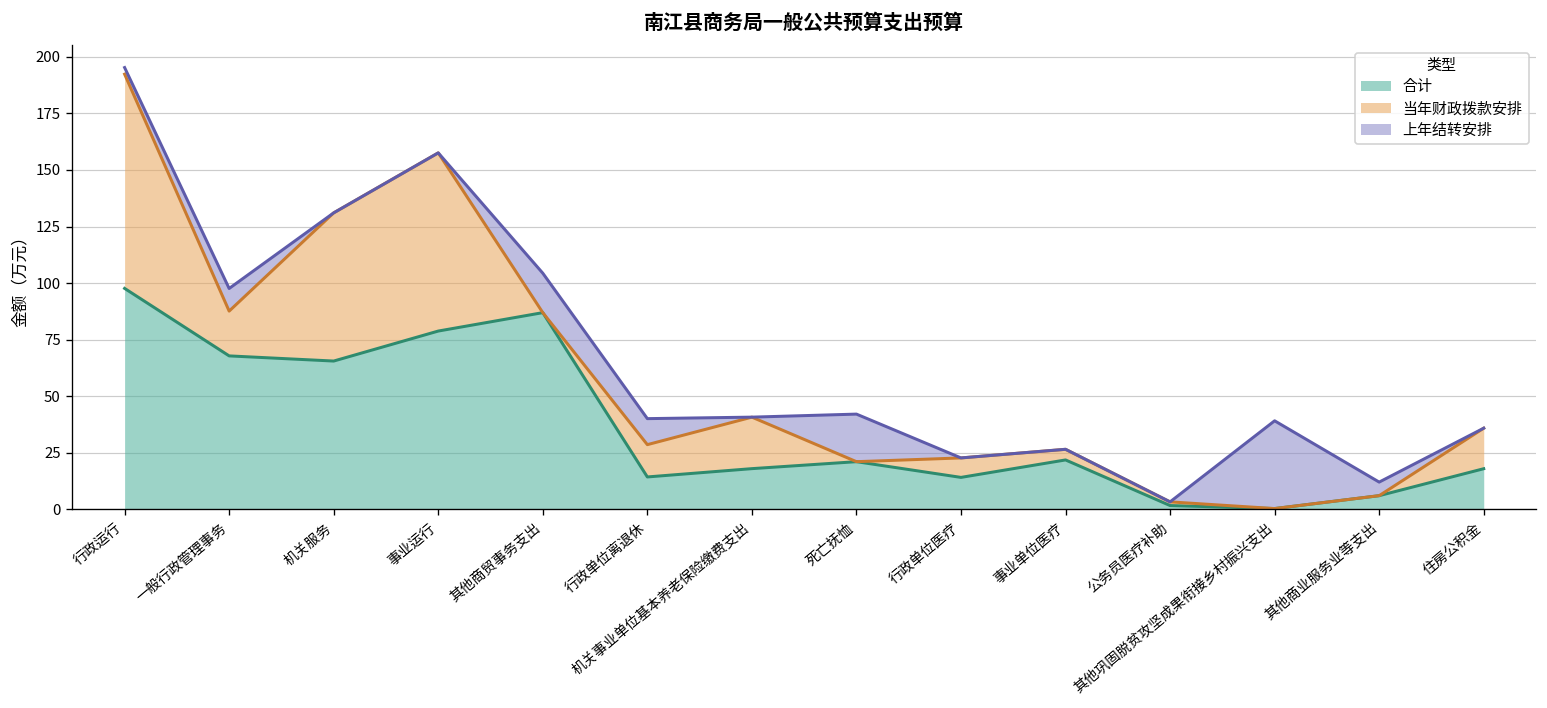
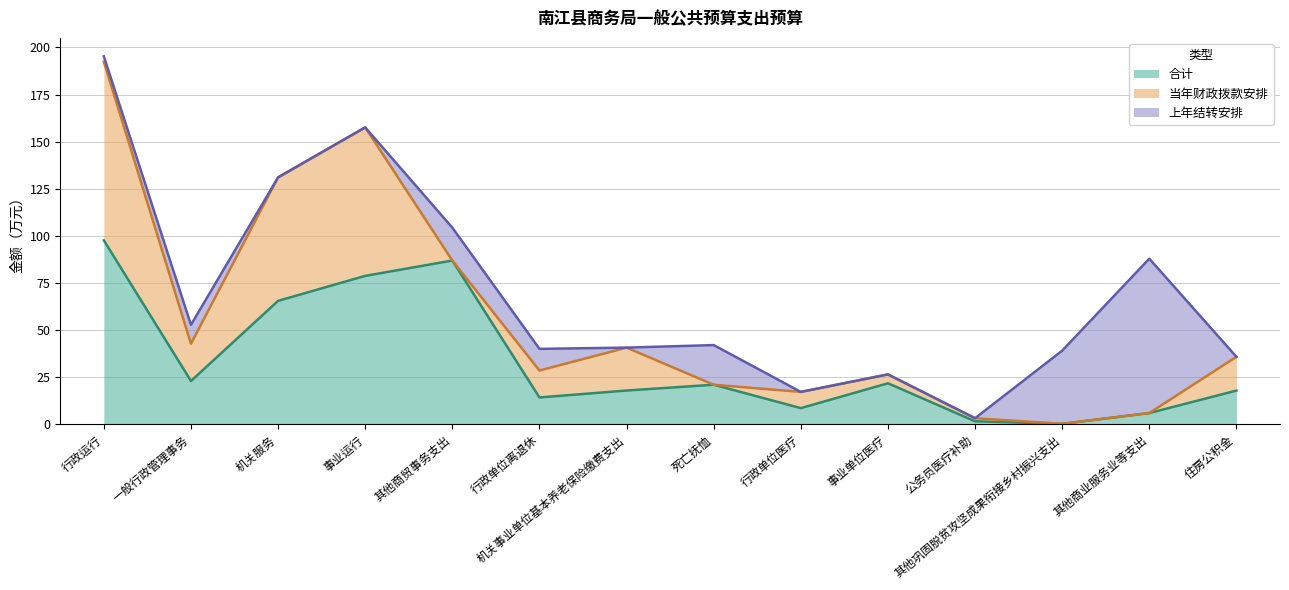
合计, 一般行政管理事务: 68 -> 23
合计, 行政单位医疗: 14 -> 9
上年结转安排, 其他商业服务业等支出: 6 -> 82
